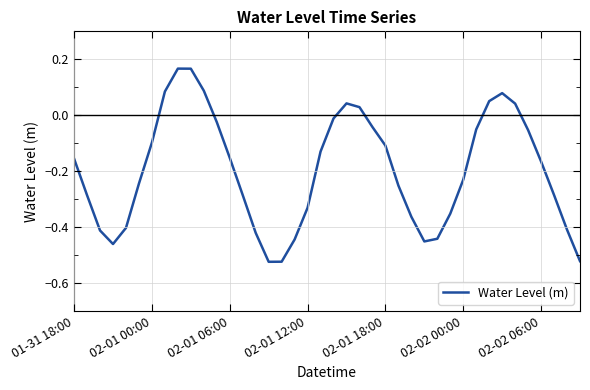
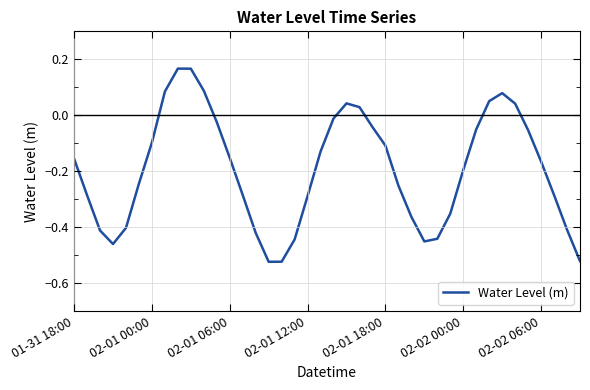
02-01 12:00: -0.33 -> -0.29
02-02 00:00: -0.23 -> -0.20
